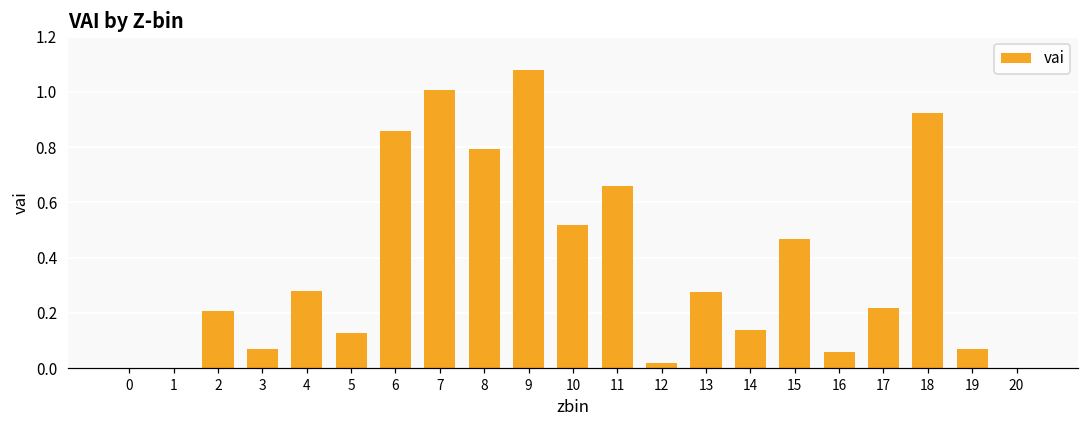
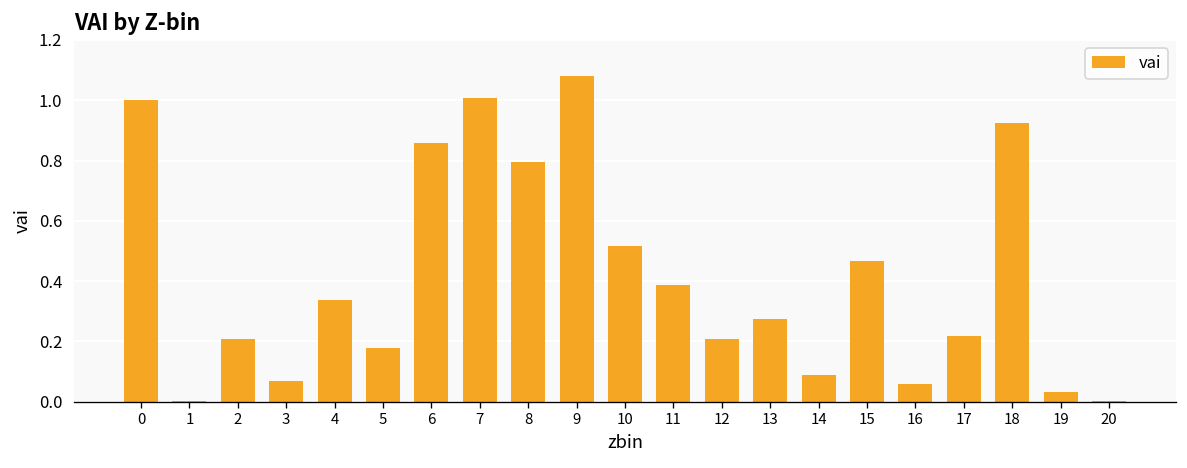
0: 0 -> 1
4: 0.28 -> 0.34
5: 0.13 -> 0.18
11: 0.66 -> 0.39
12: 0.02 -> 0.21
14: 0.14 -> 0.09
19: 0.07 -> 0.03
